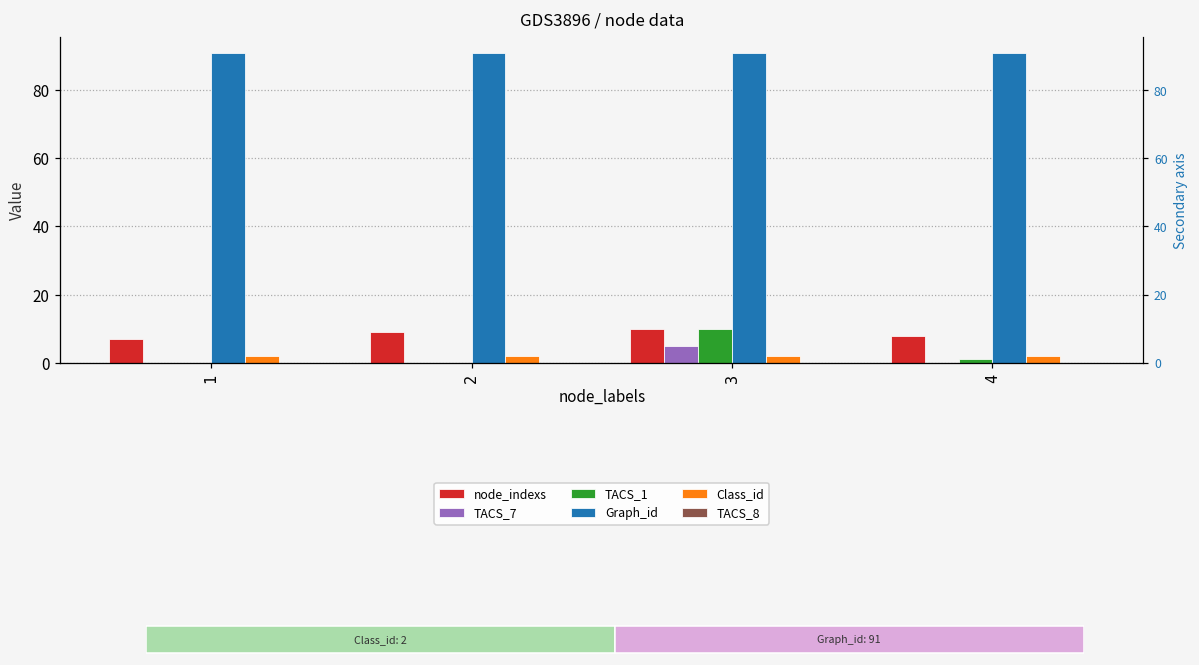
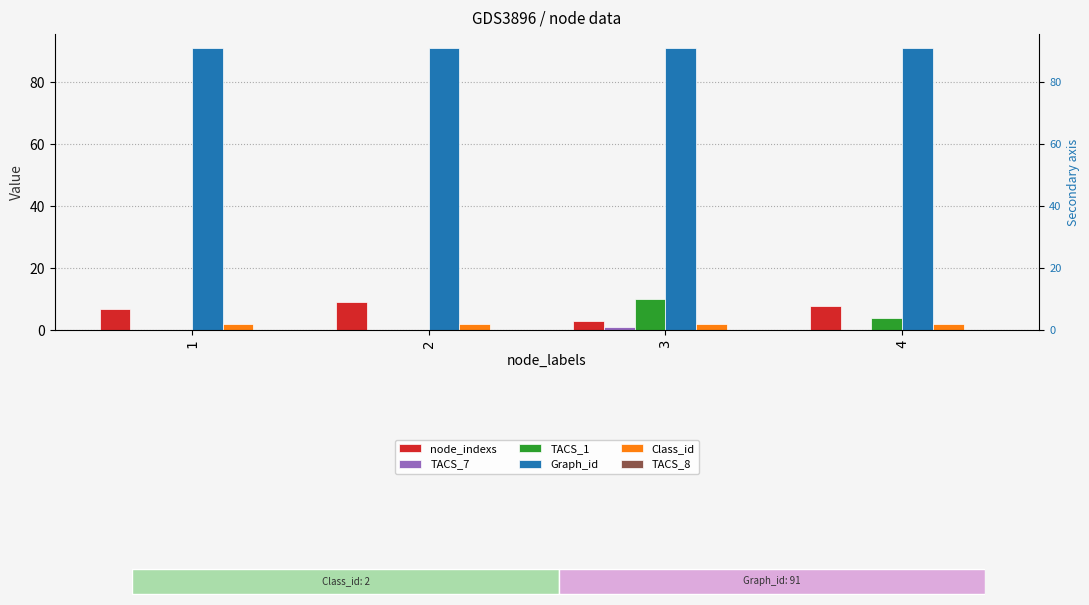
GDS3896 / node data, node_indexs, 3: 10 -> 3
GDS3896 / node data, TACS_7, 3: 5 -> 1
GDS3896 / node data, TACS_1, 4: 1 -> 4
